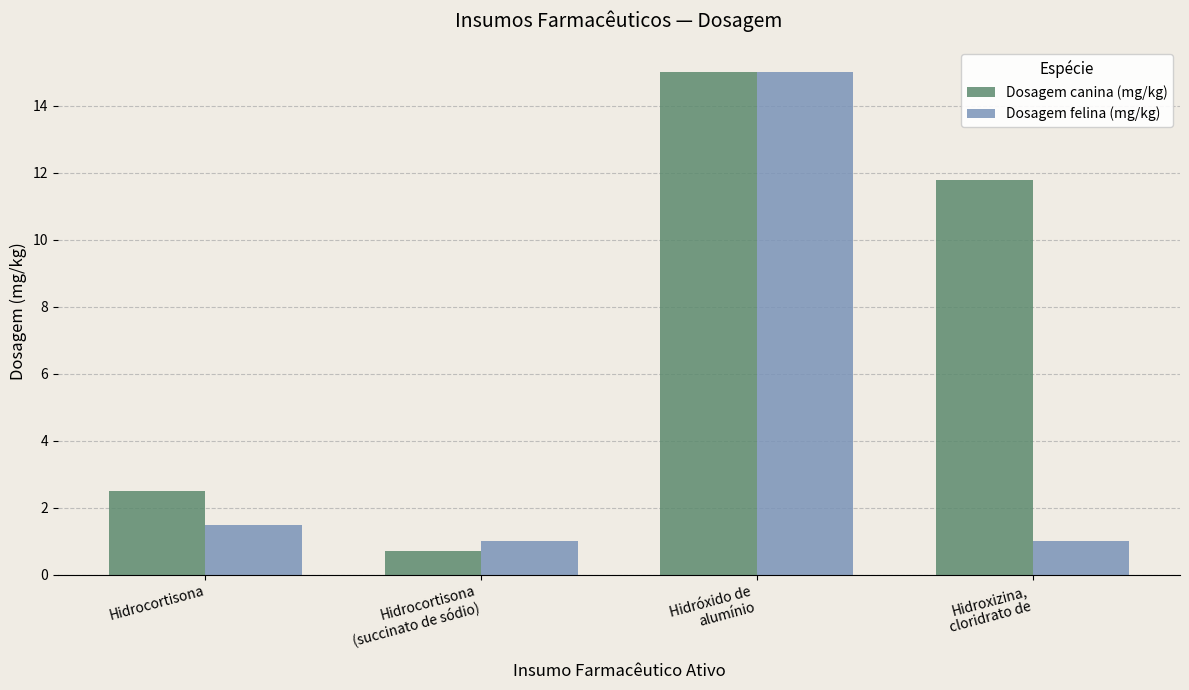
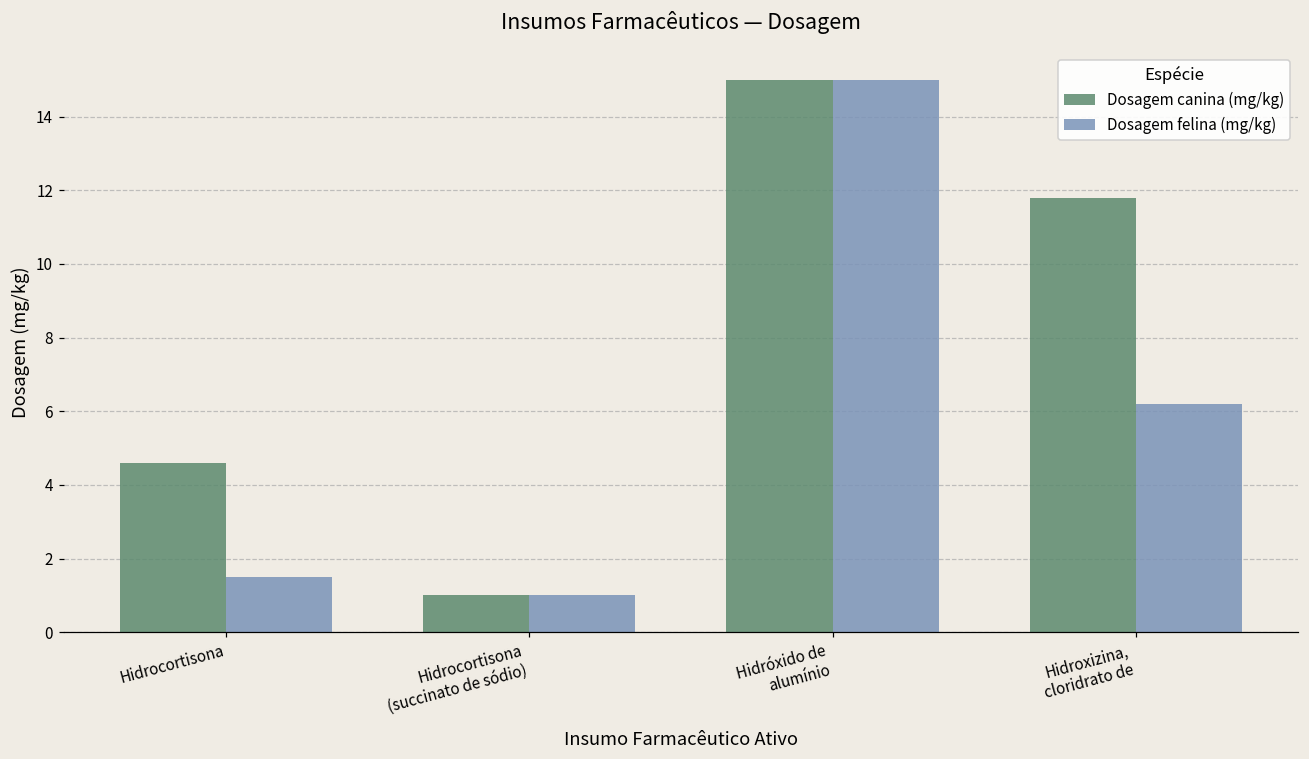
Dosagem canina (mg/kg), Hidrocortisona: 2.5 -> 4.6
Dosagem canina (mg/kg), Hidrocortisona (succinato de sódio): 0.7 -> 1.0
Dosagem felina (mg/kg), Hidroxizina, cloridrato de: 1.0 -> 6.2
